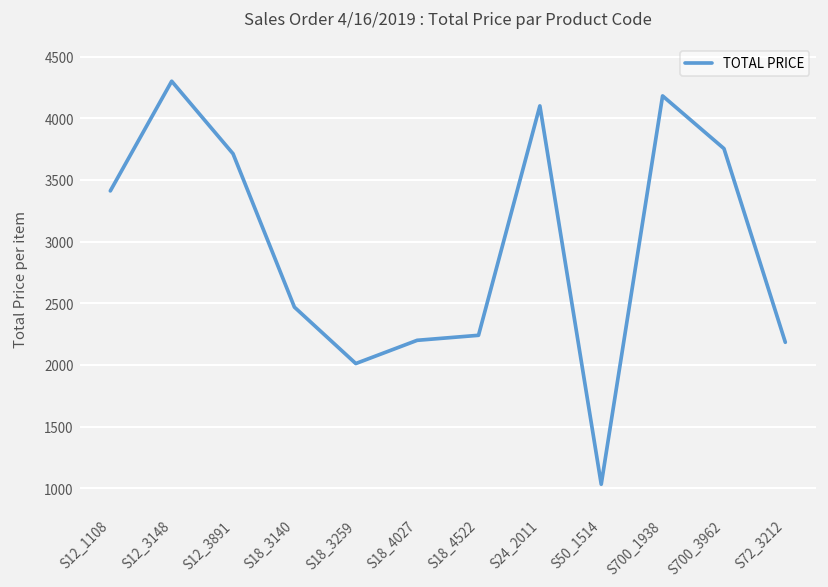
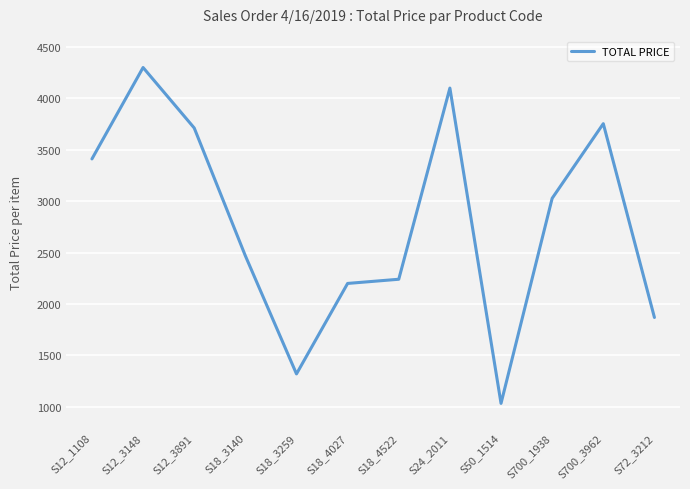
S18_3259: 2010 -> 1320
S700_1938: 4180 -> 3030
S72_3212: 2180 -> 1870
